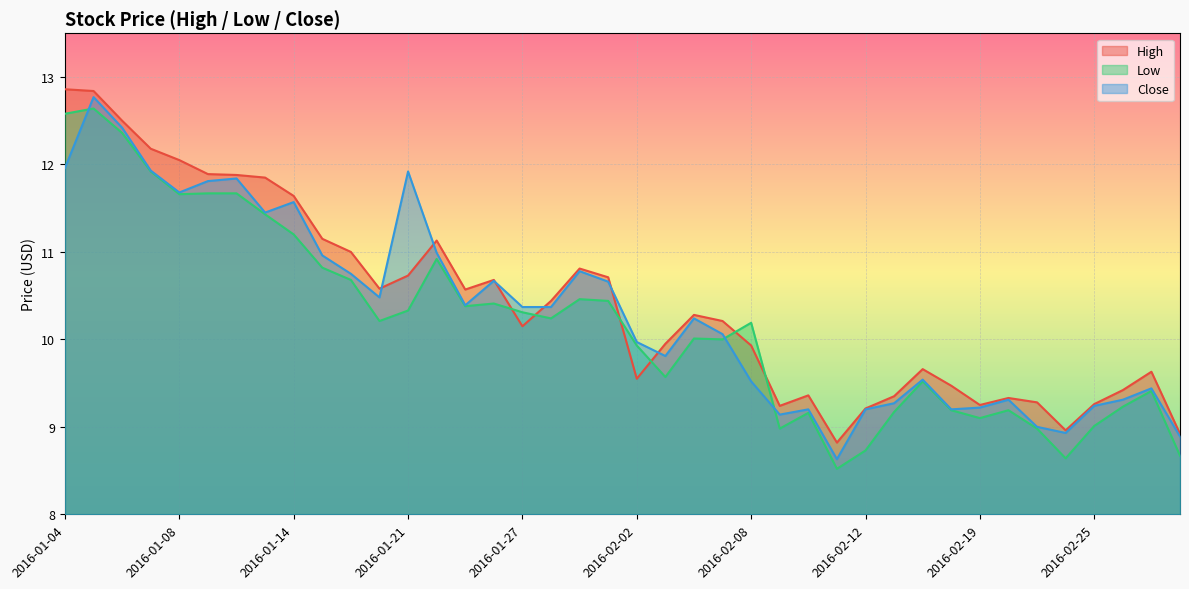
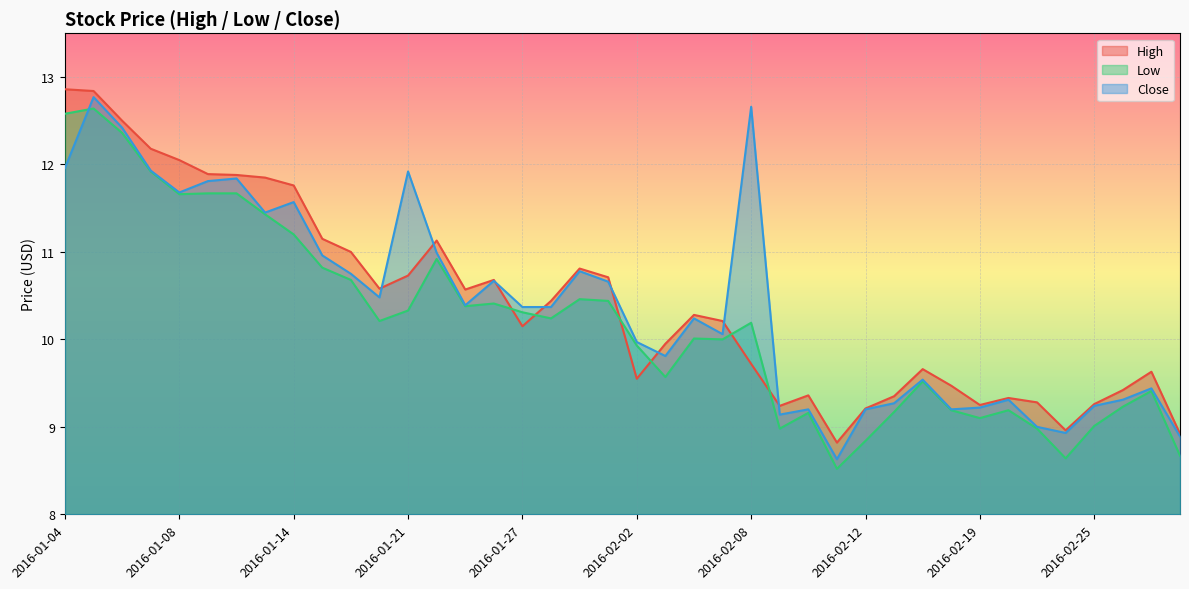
High, 2016-01-14: 11.6 -> 11.8
High, 2016-02-08: 9.9 -> 9.7
Close, 2016-02-08: 9.5 -> 12.7
Low, 2016-02-12: 8.7 -> 8.8
